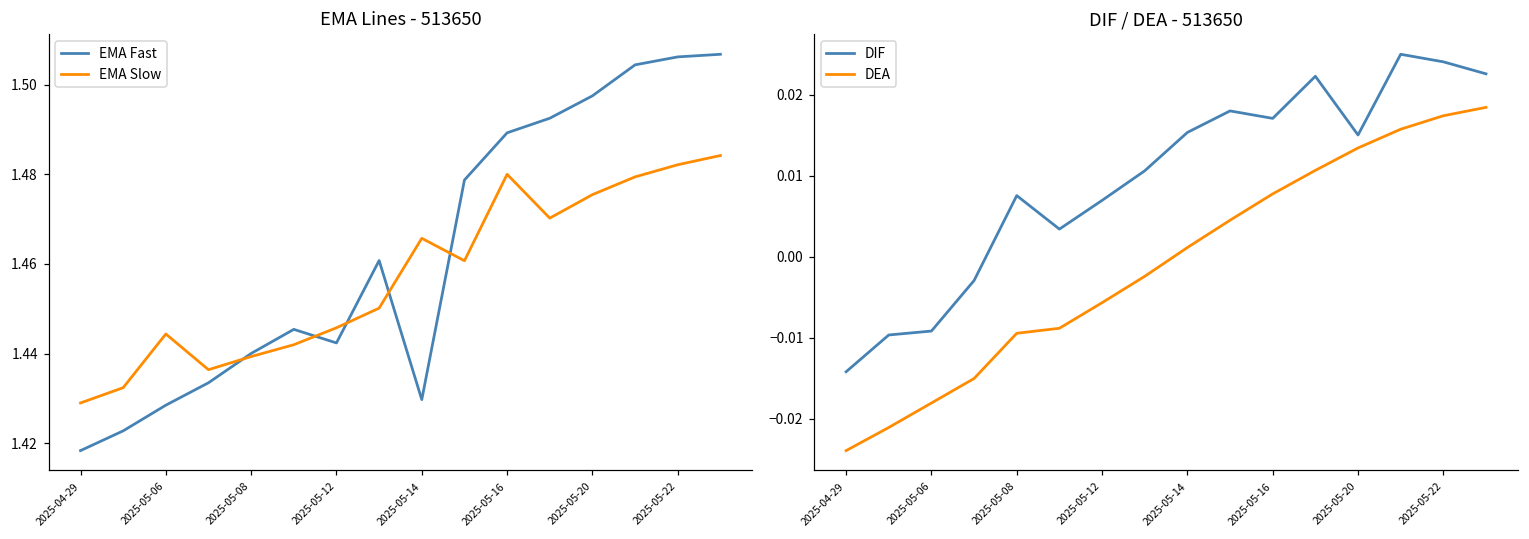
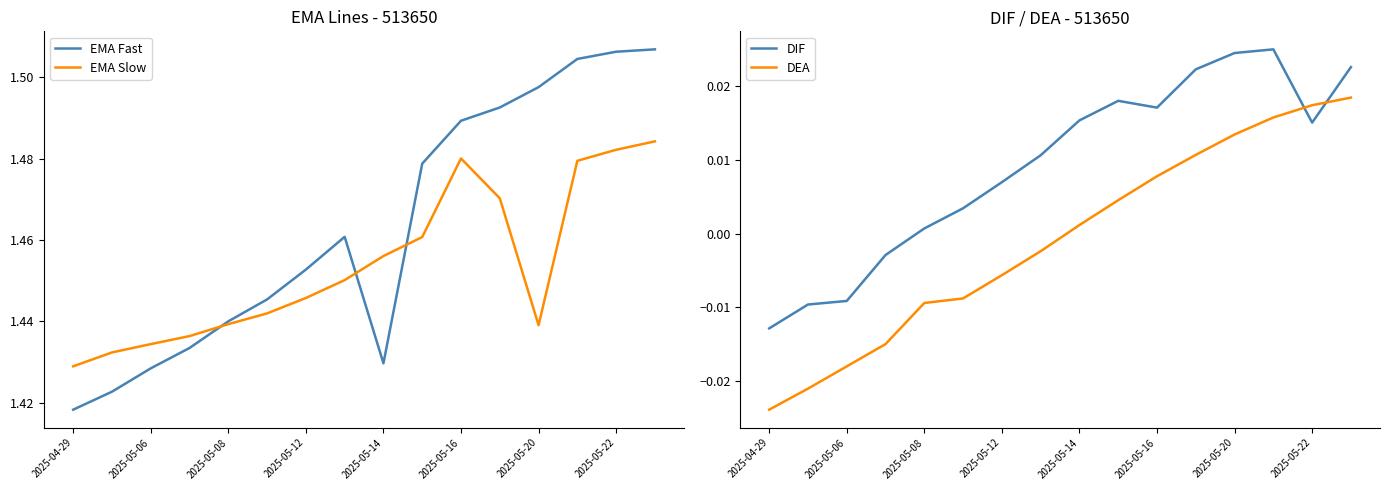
EMA Lines - 513650, EMA Slow, 2025-05-06: 1.444 -> 1.434
EMA Lines - 513650, EMA Fast, 2025-05-12: 1.442 -> 1.453
EMA Lines - 513650, EMA Slow, 2025-05-14: 1.466 -> 1.456
EMA Lines - 513650, EMA Slow, 2025-05-20: 1.475 -> 1.439
DIF / DEA - 513650, DIF, 2025-04-29: -0.014 -> -0.013
DIF / DEA - 513650, DIF, 2025-05-08: 0.008 -> 0.001
DIF / DEA - 513650, DIF, 2025-05-20: 0.015 -> 0.025
DIF / DEA - 513650, DIF, 2025-05-22: 0.024 -> 0.015
